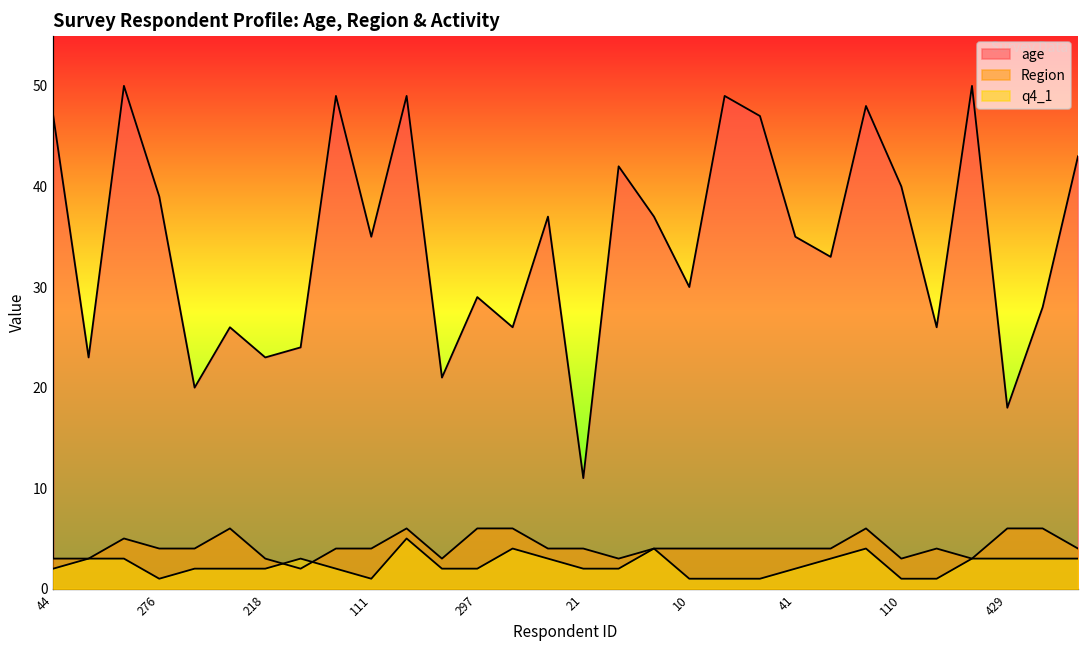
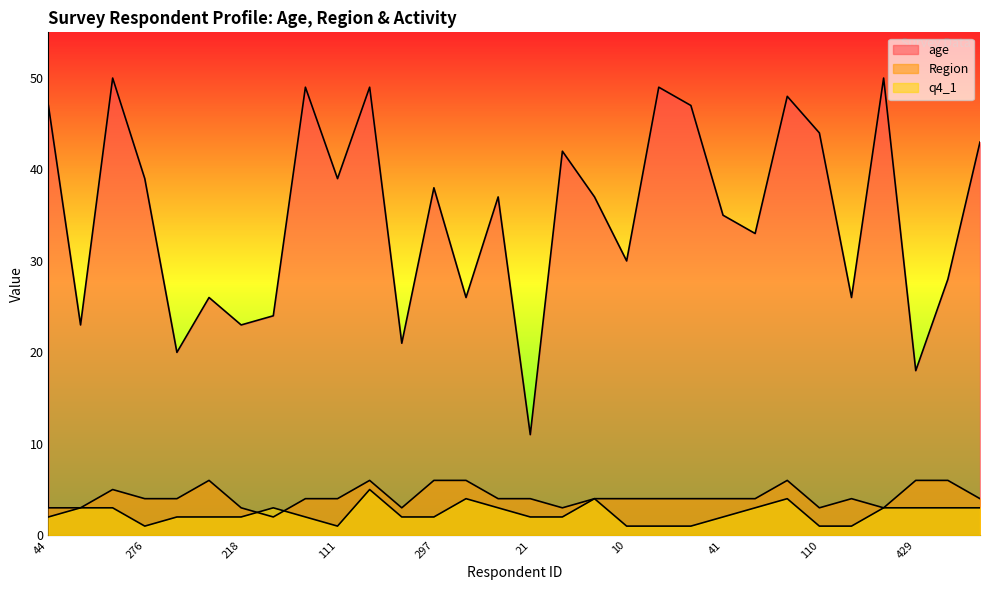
age, 111: 35 -> 39
age, 297: 29 -> 38
age, 110: 40 -> 44
